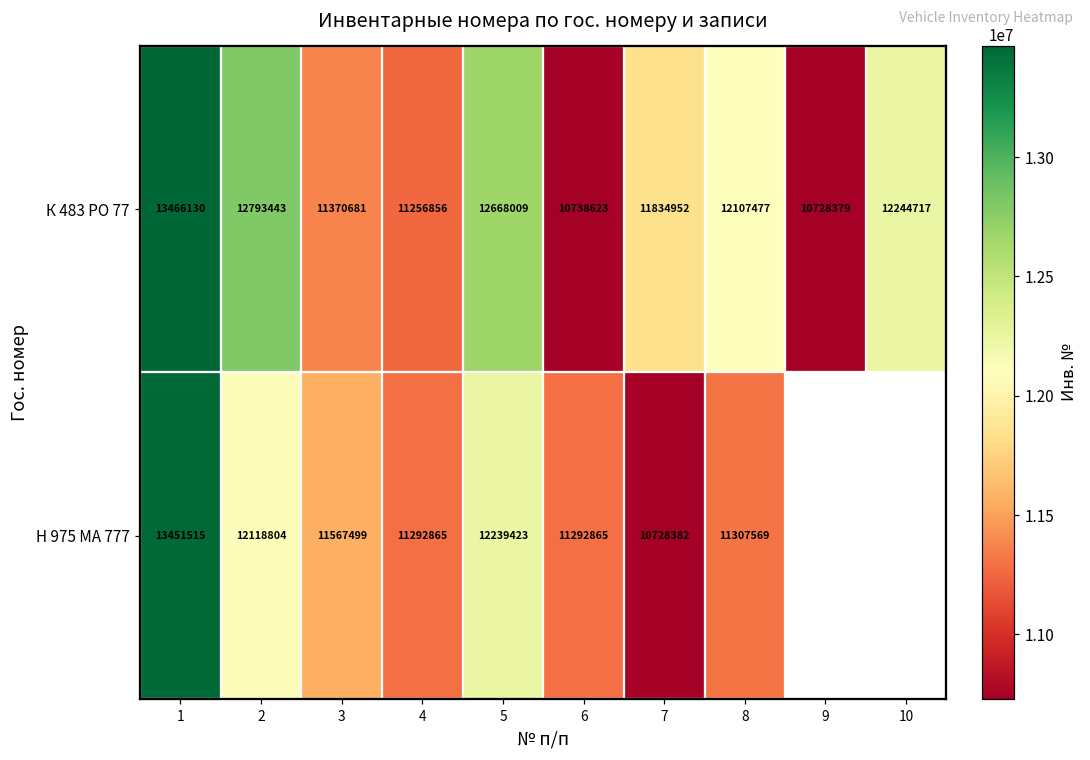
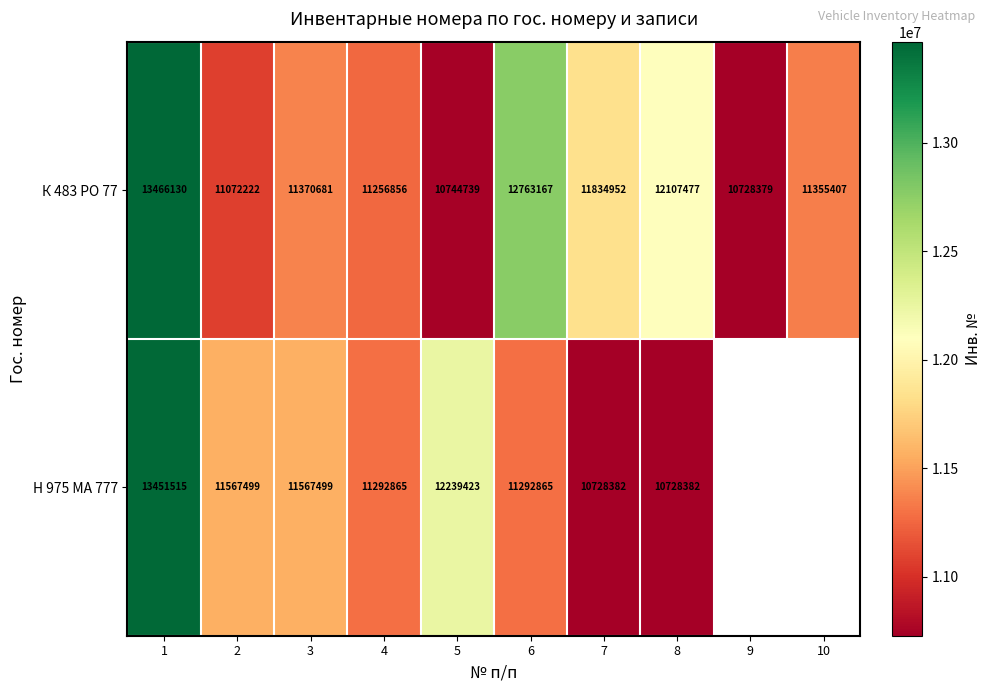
К 483 РО 77, 2: 12793443 -> 11072222
К 483 РО 77, 5: 12668009 -> 10744739
К 483 РО 77, 6: 10738623 -> 12763167
К 483 РО 77, 10: 12244717 -> 11355407
Н 975 МА 777, 2: 12118804 -> 11567499
Н 975 МА 777, 8: 11307569 -> 10728382
